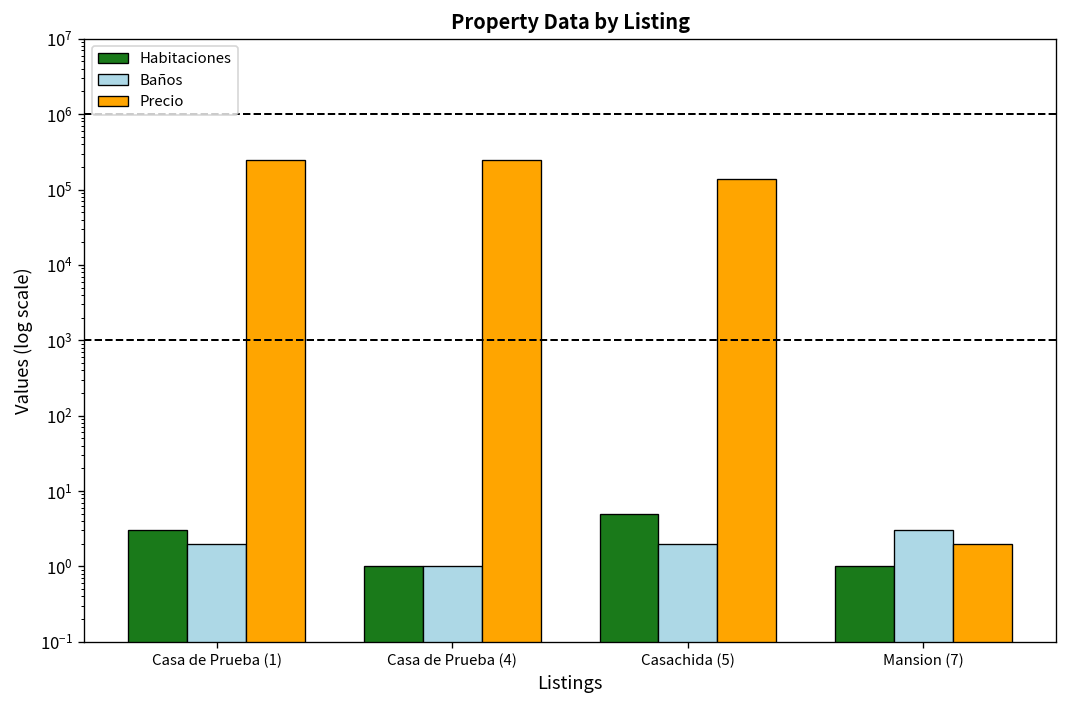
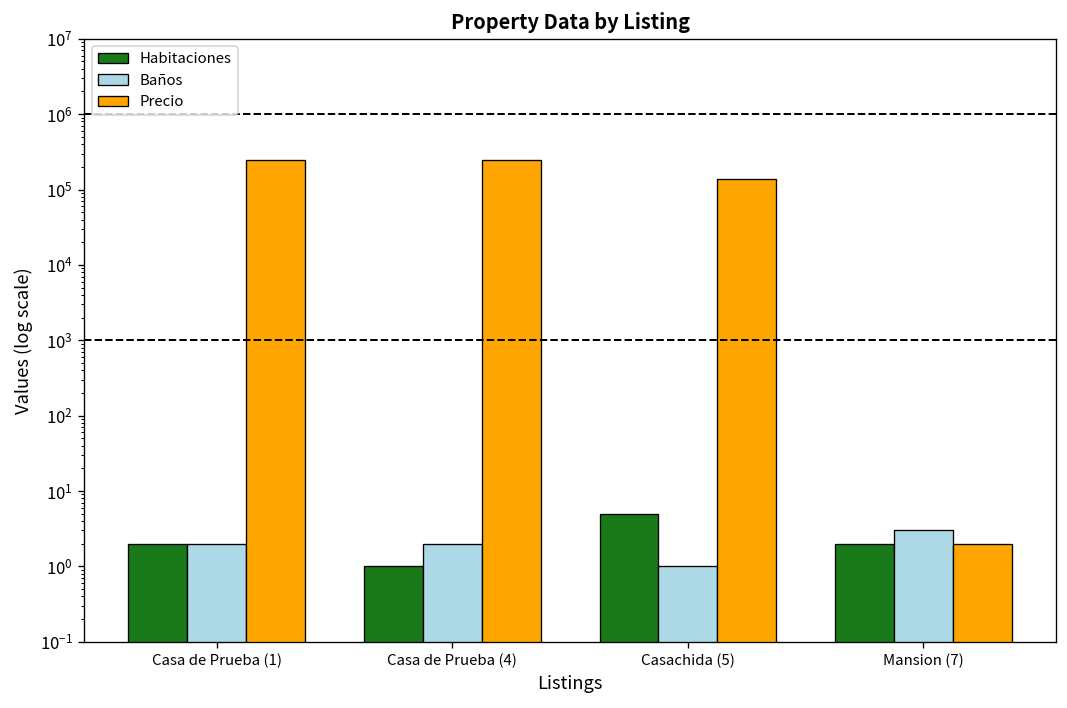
Habitaciones, Casa de Prueba (1): 3 -> 2
Baños, Casa de Prueba (4): 1 -> 2
Baños, Casachida (5): 2 -> 1
Habitaciones, Mansion (7): 1 -> 2
